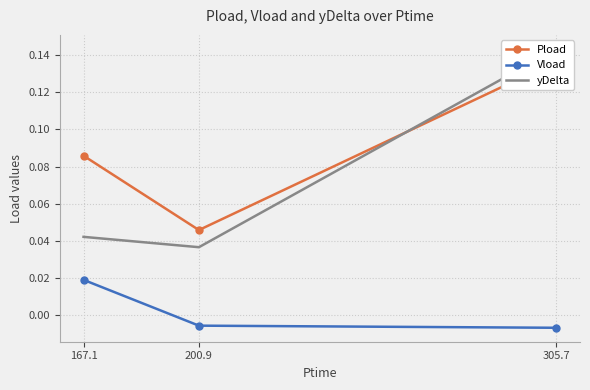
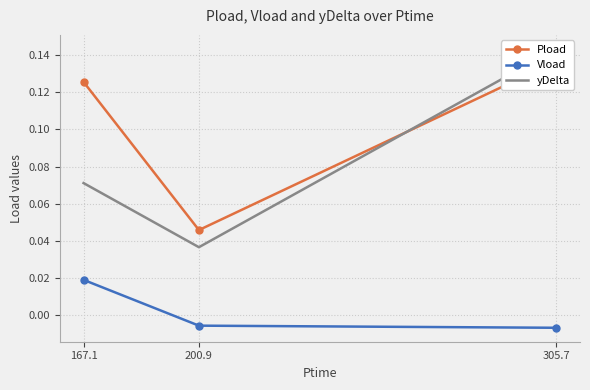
Pload, 167.1: 0.086 -> 0.126
yDelta, 167.1: 0.042 -> 0.071
